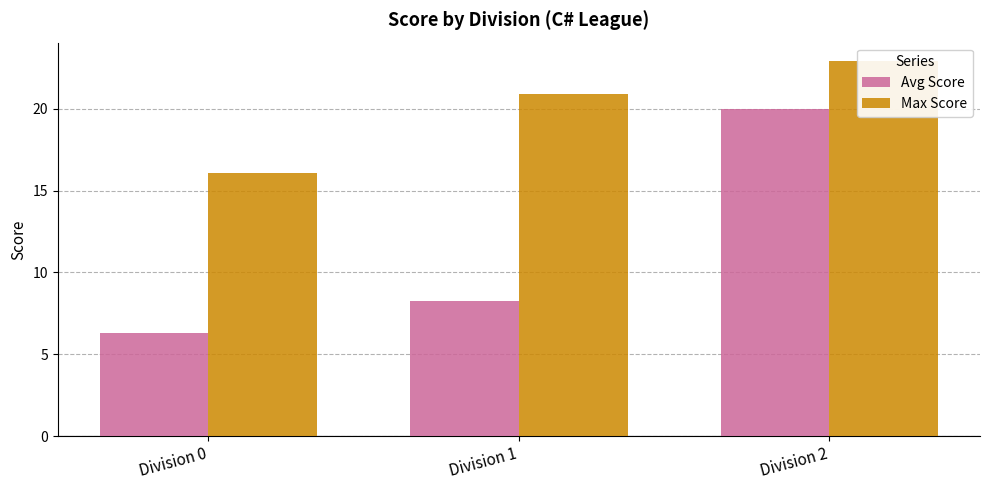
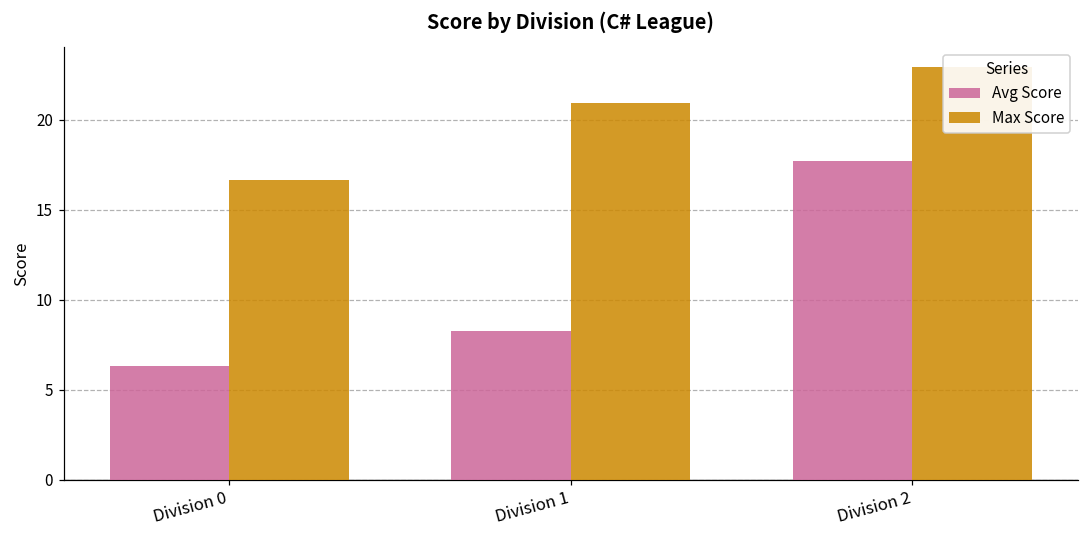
Max Score, Division 0: 16.0 -> 16.6
Avg Score, Division 2: 20.0 -> 17.7
